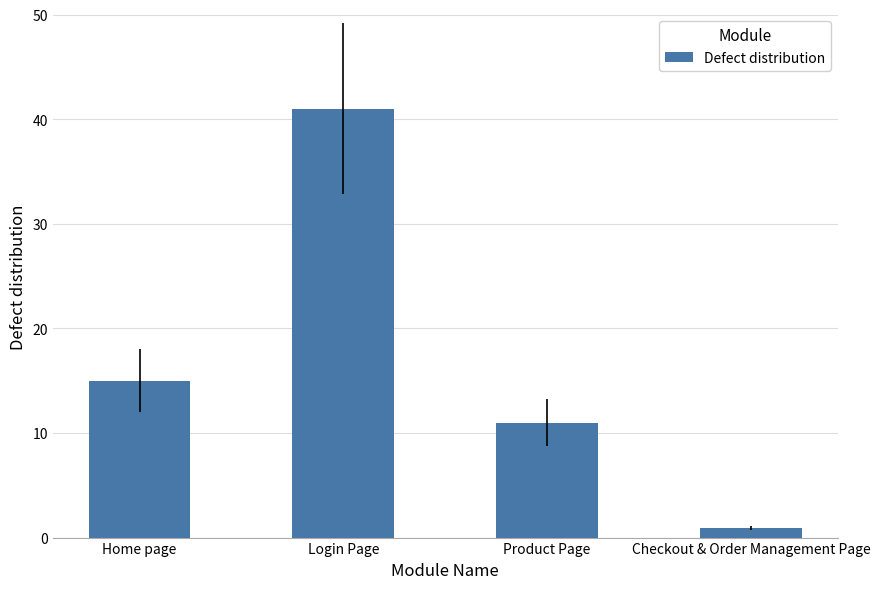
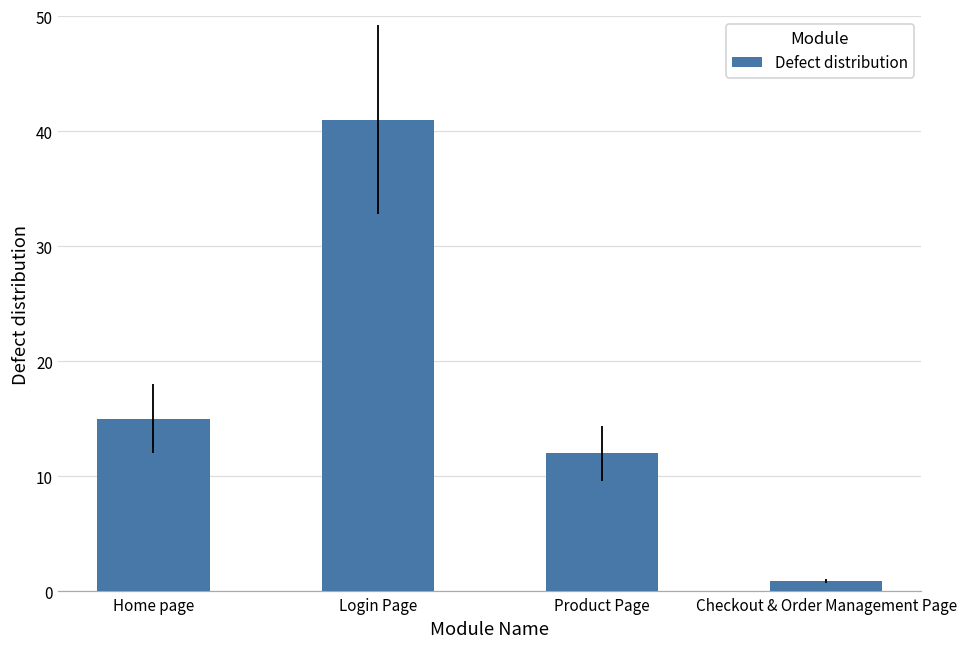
Product Page: 11 -> 12
